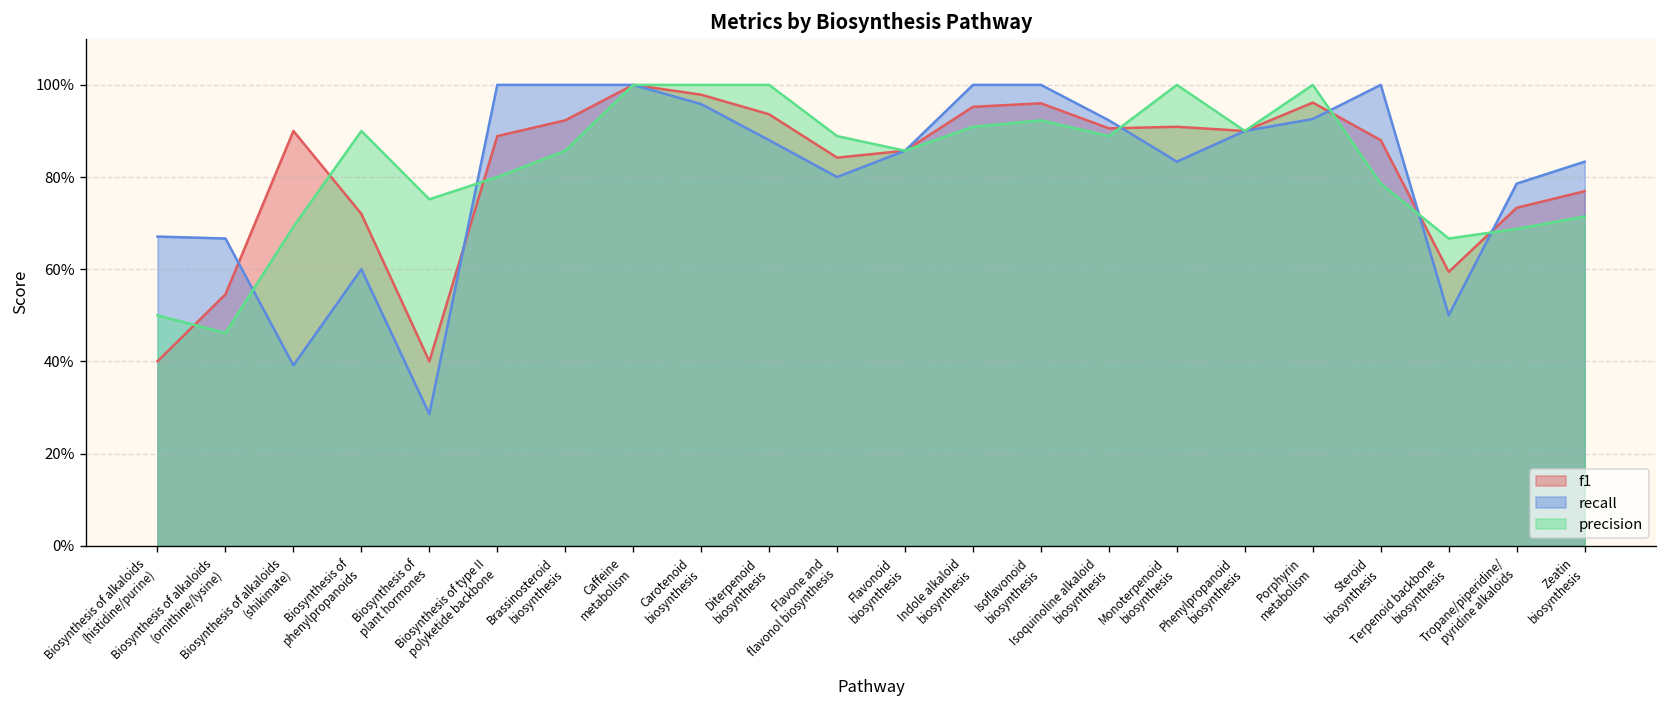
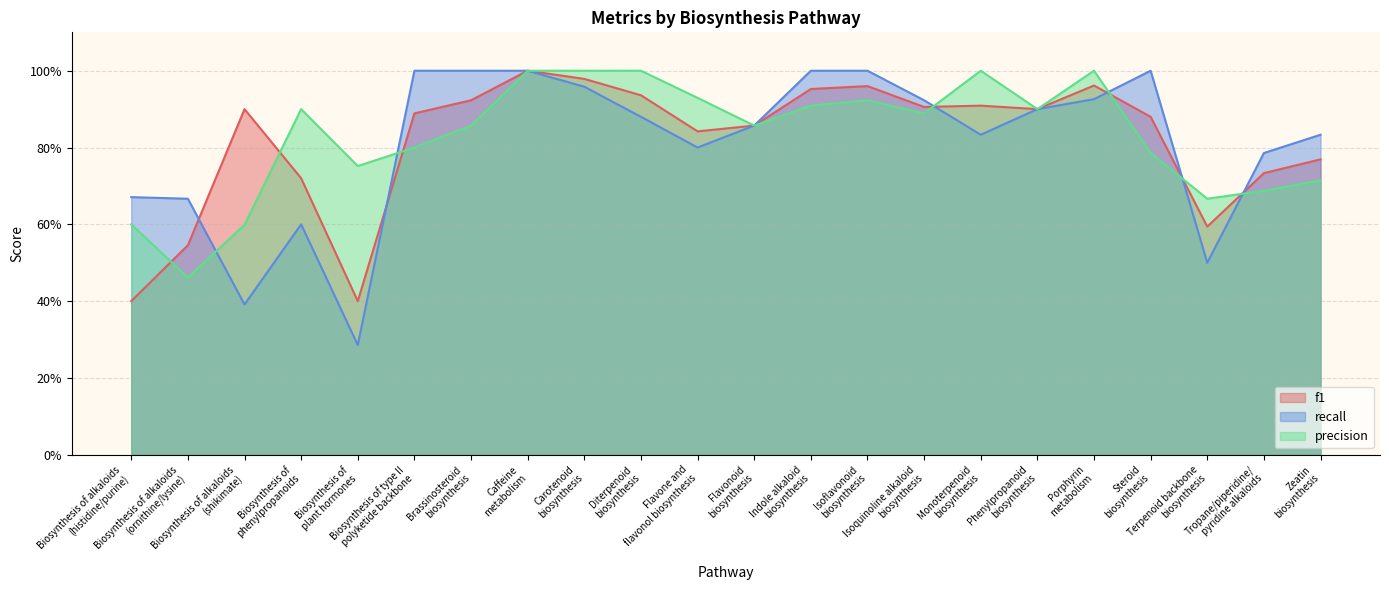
precision, Biosynthesis of alkaloids (histidine/purine): 50% -> 60%
precision, Biosynthesis of alkaloids (shikimate): 69% -> 60%
precision, Flavone and flavonol biosynthesis: 89% -> 93%
